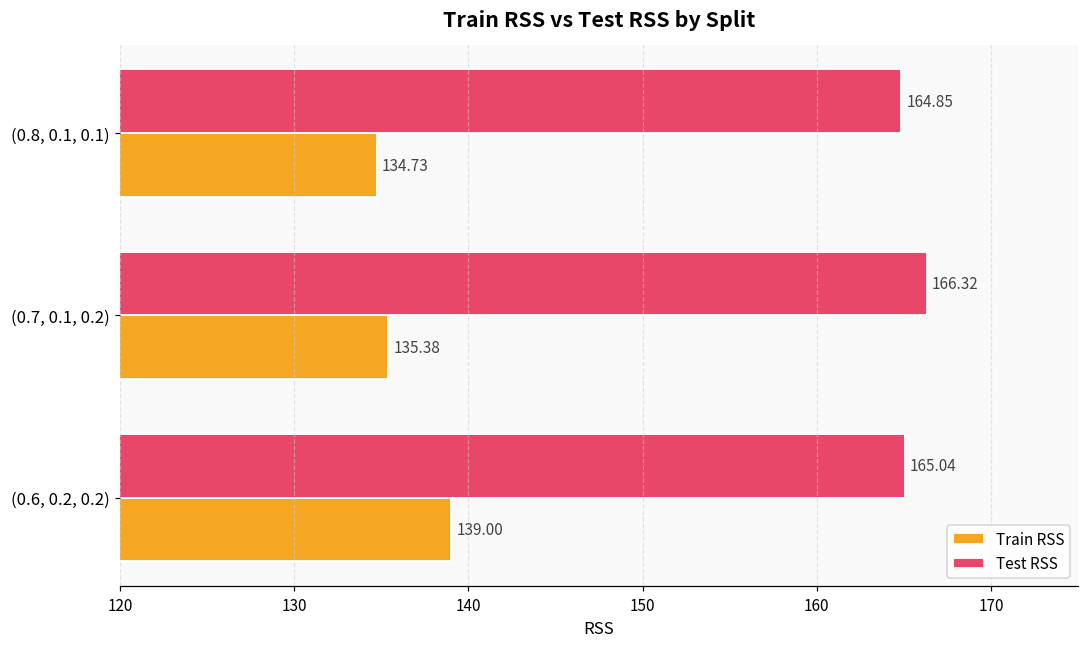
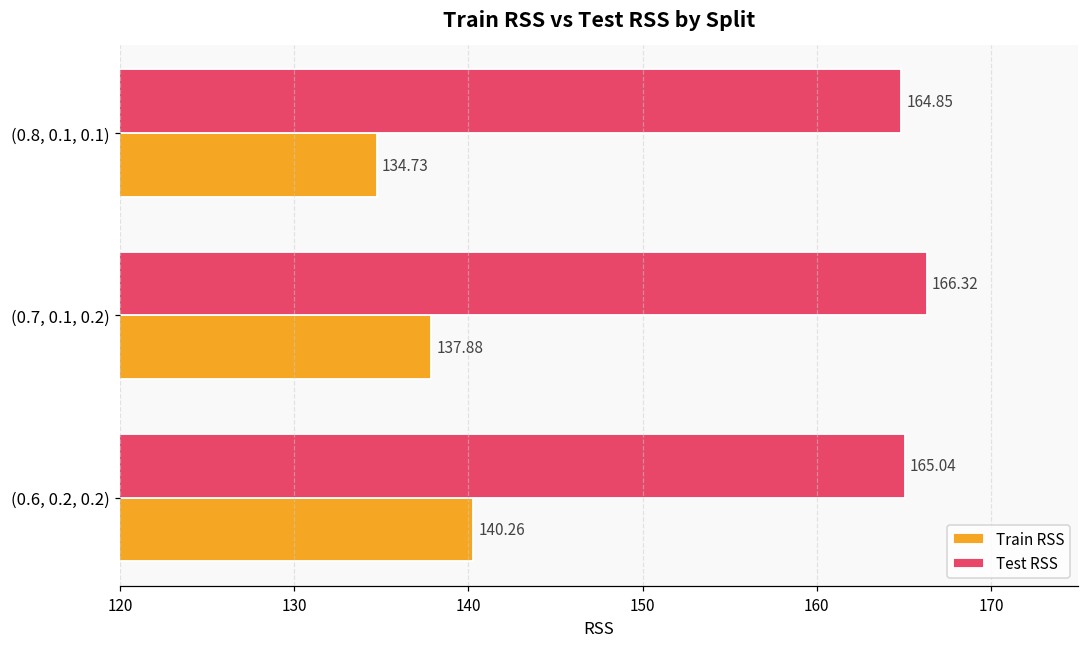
Train RSS, (0.7, 0.1, 0.2): 135.38 -> 137.88
Train RSS, (0.6, 0.2, 0.2): 139.00 -> 140.26
